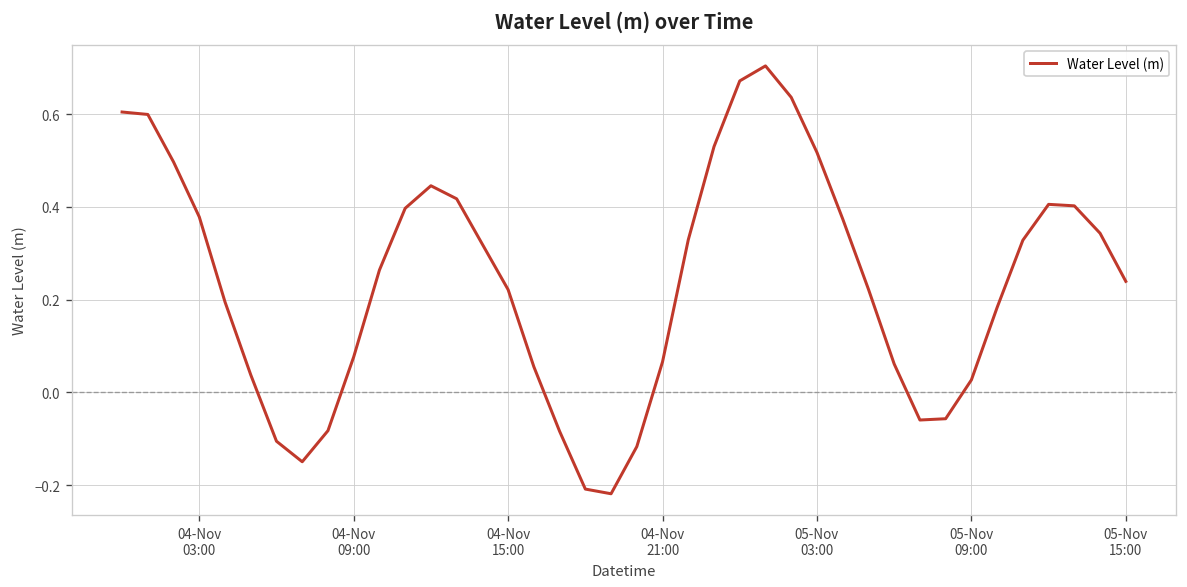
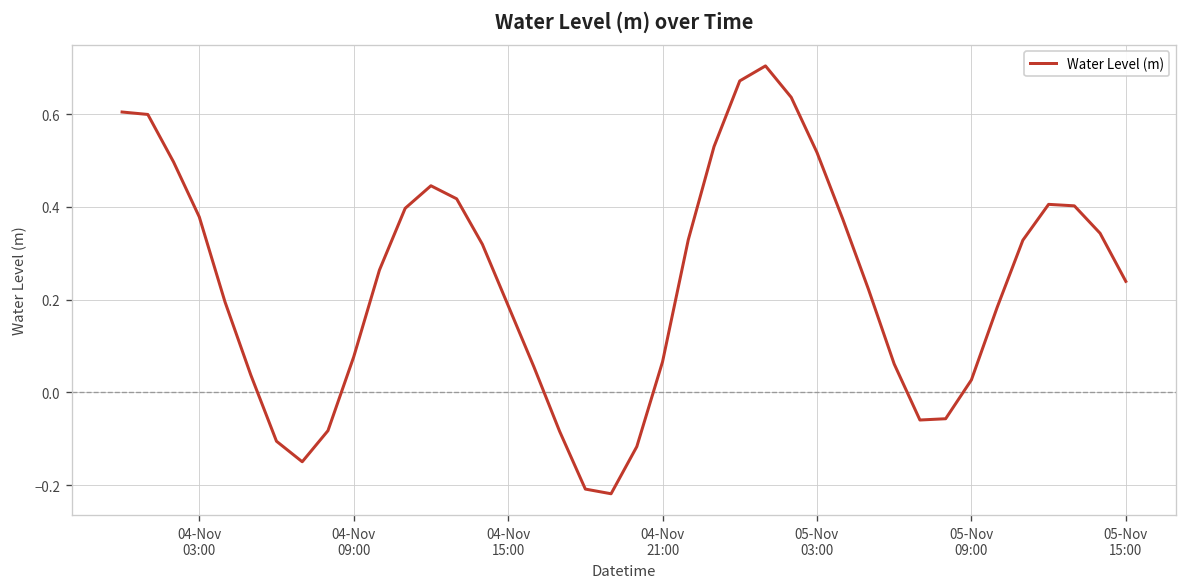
04-Nov 15:00: 0.22 -> 0.19
